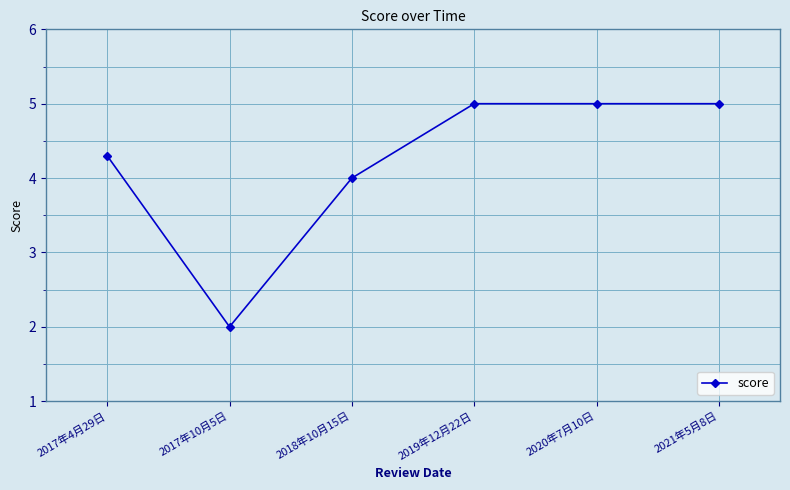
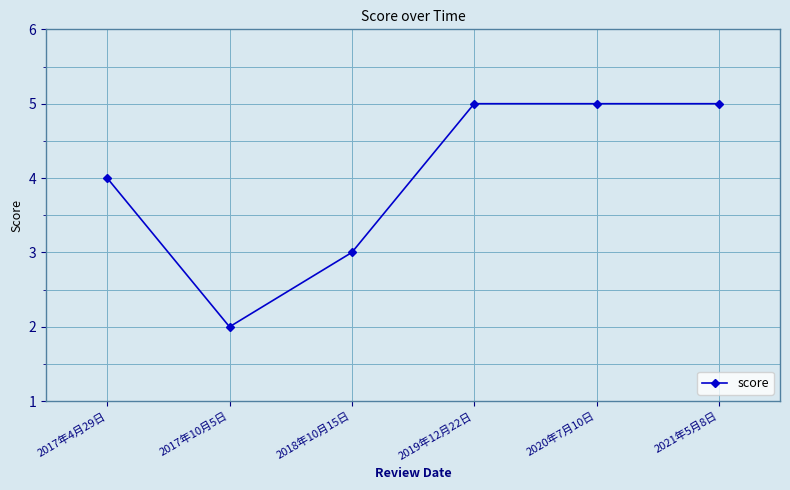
2017年4月29日: 4.3 -> 4.0
2018年10月15日: 4 -> 3
